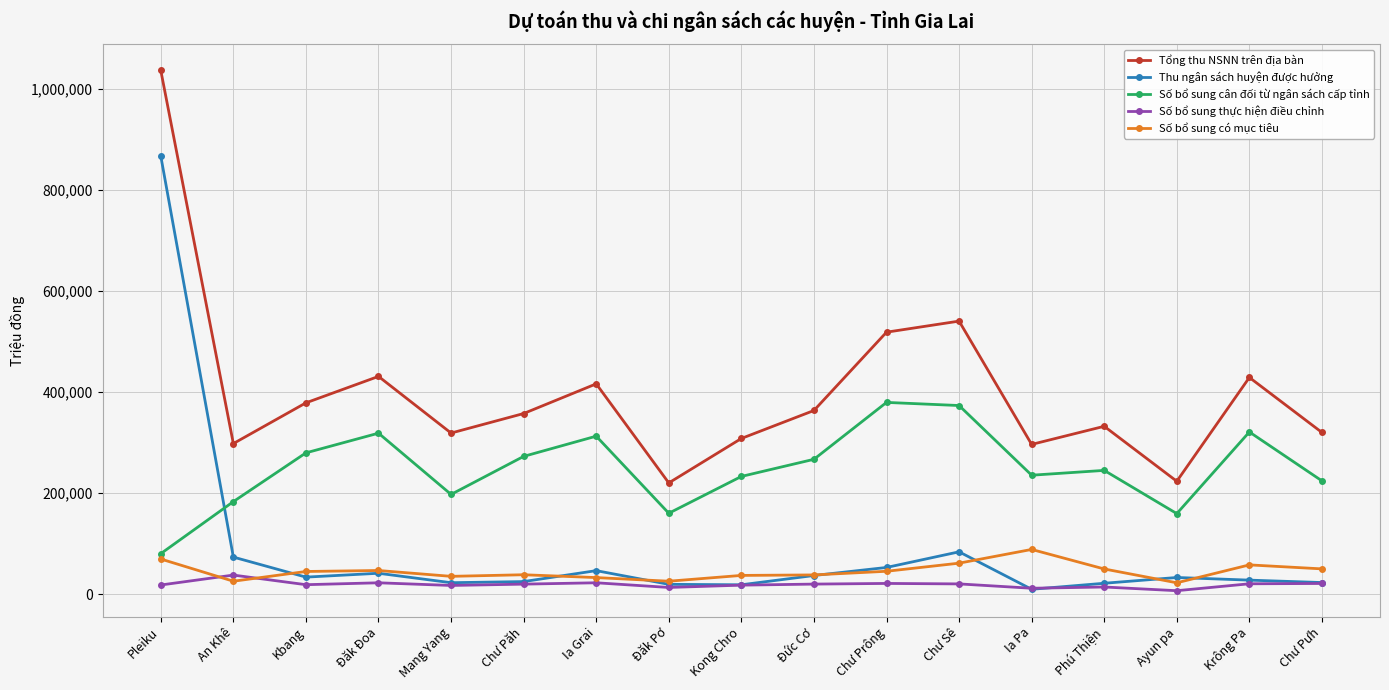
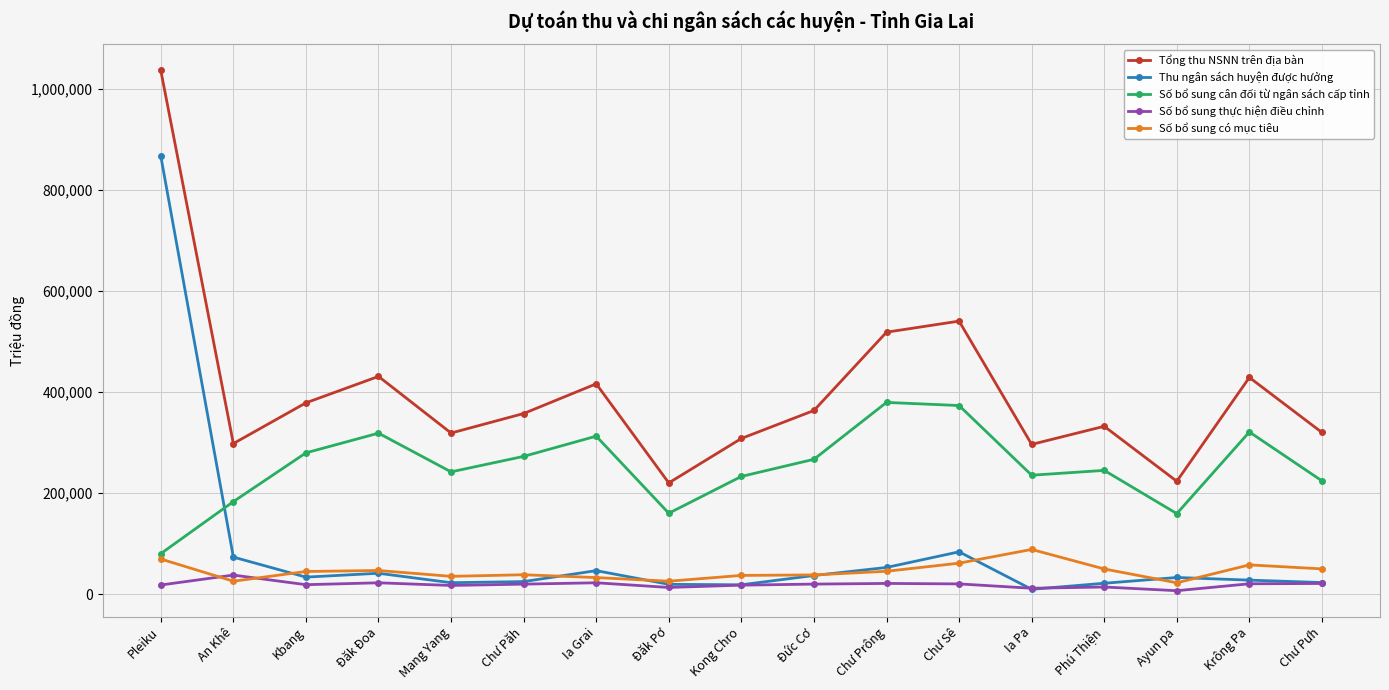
Số bổ sung cân đối từ ngân sách cấp tỉnh, Mang Yang: 200,000 -> 240,000
